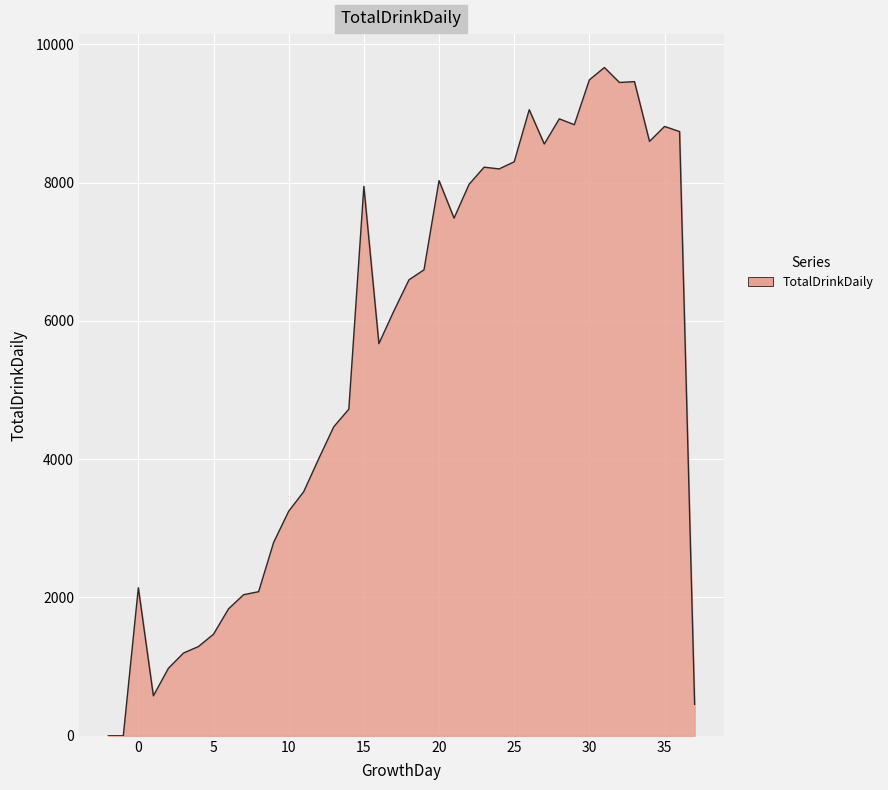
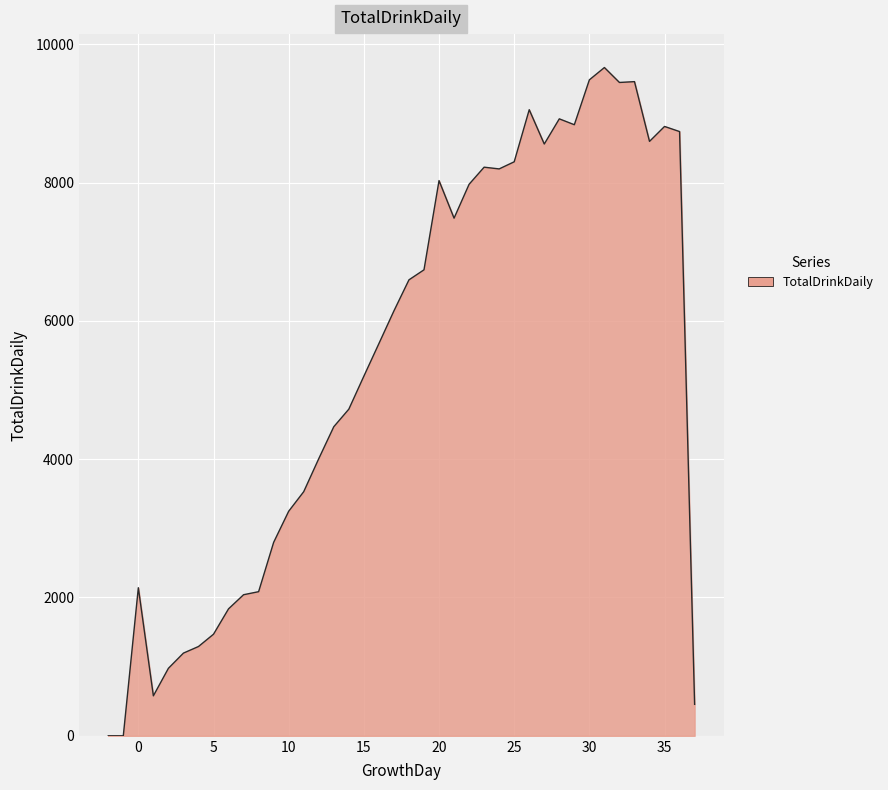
15: 7900 -> 5200
